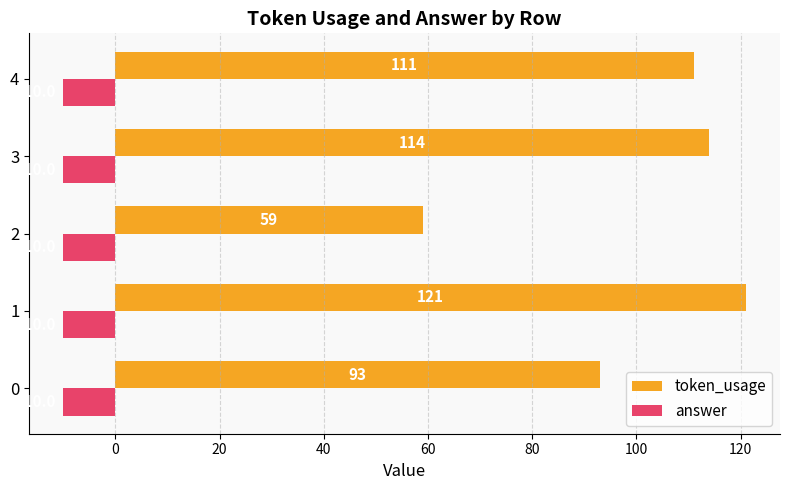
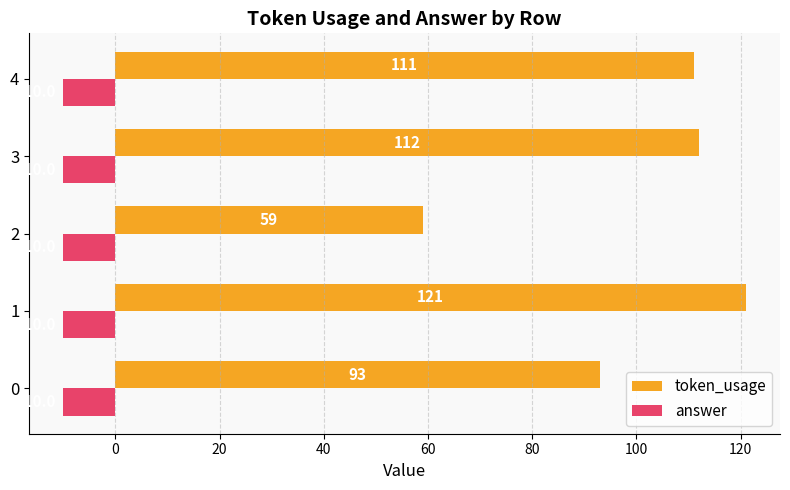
token_usage, 3: 114 -> 112
